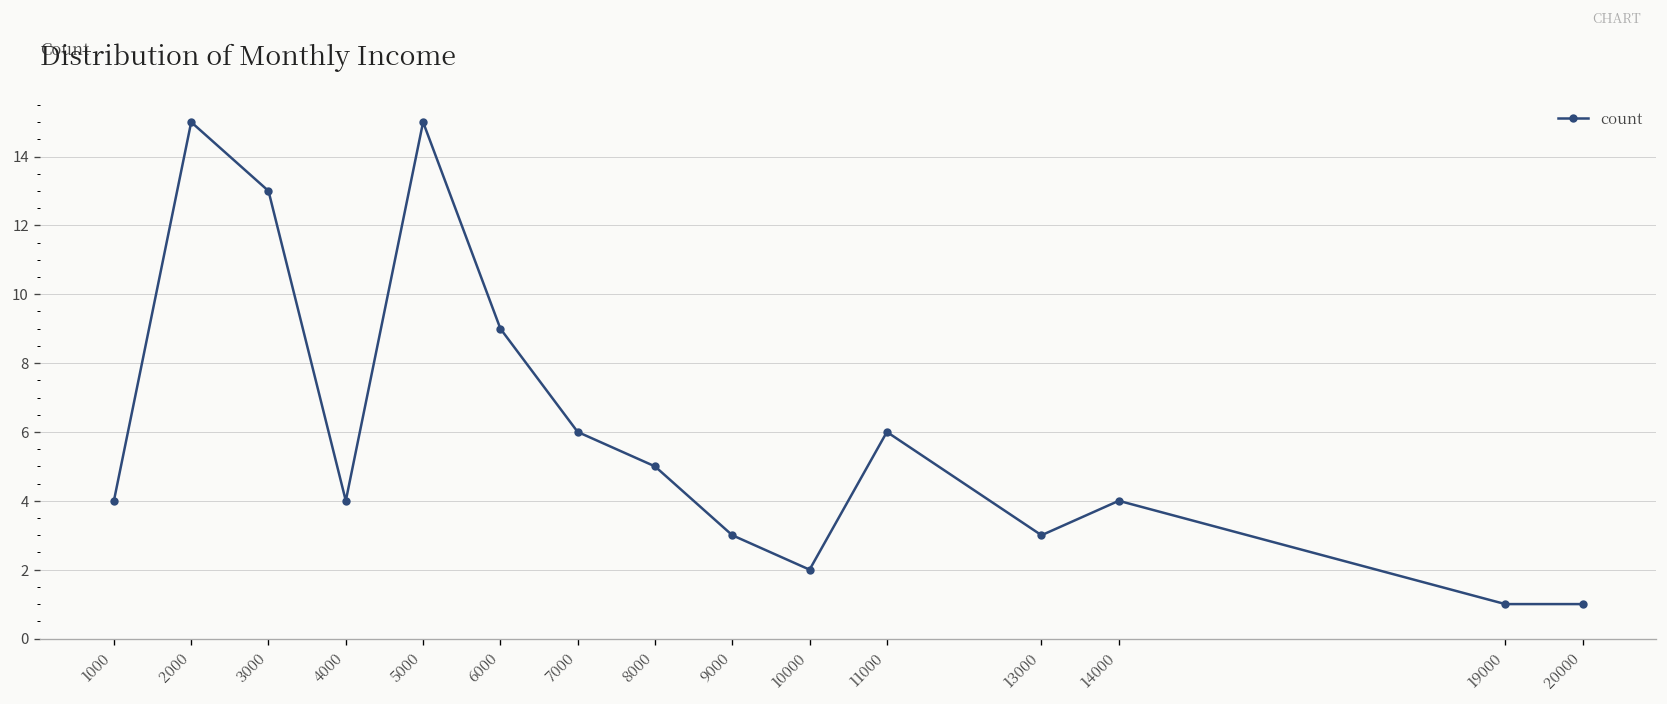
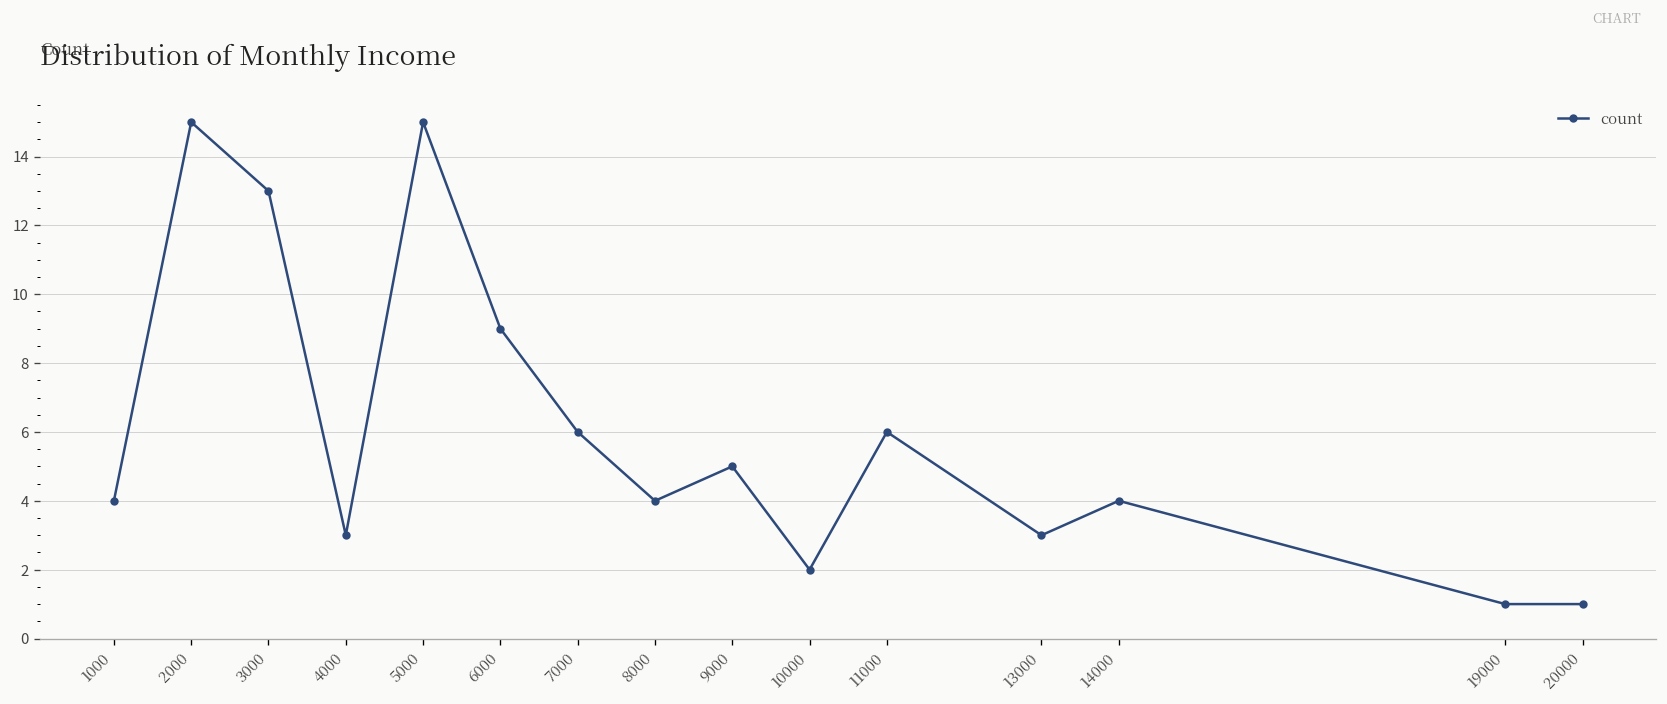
4000: 4 -> 3
8000: 5 -> 4
9000: 3 -> 5
